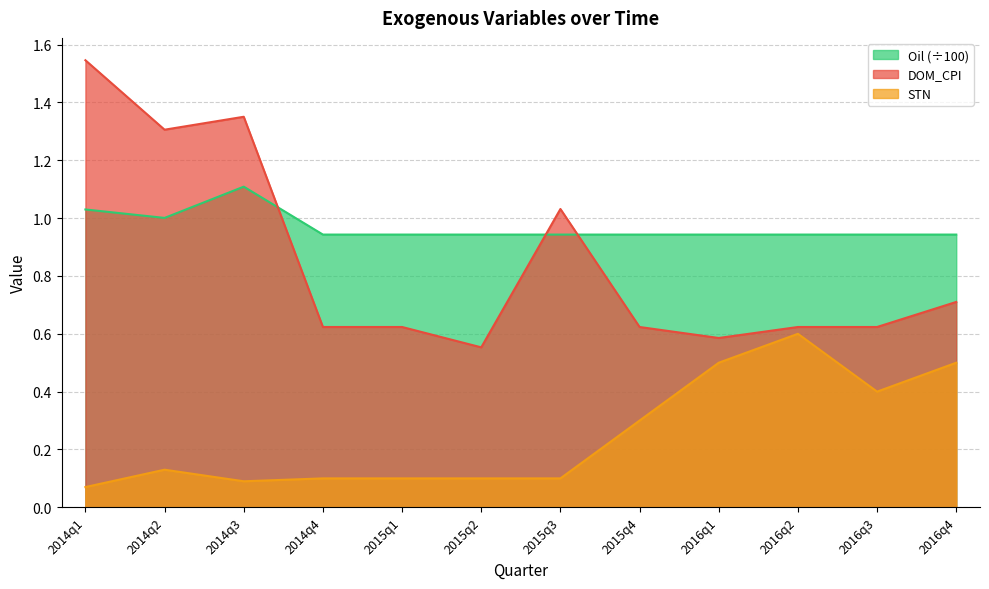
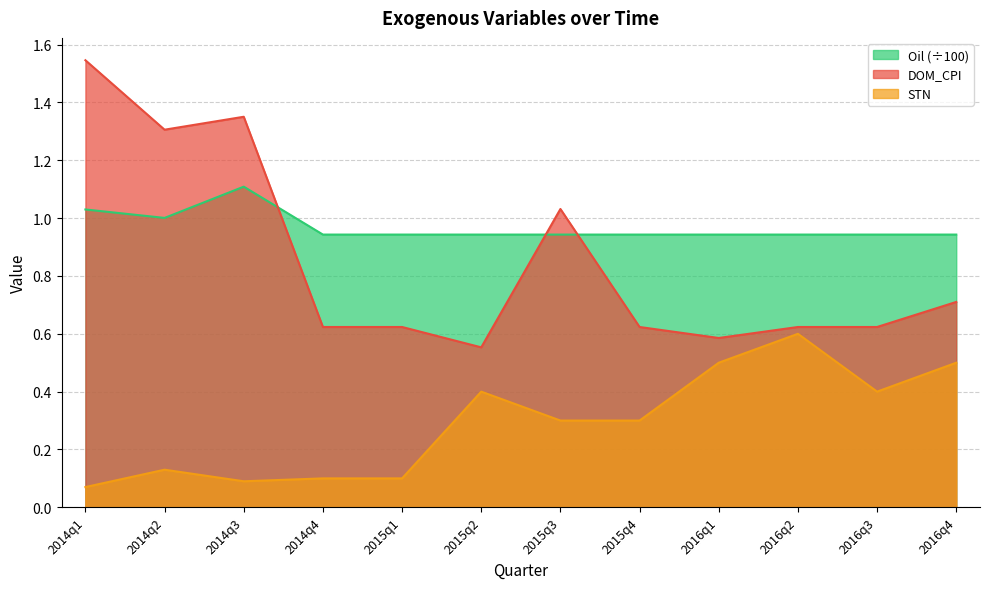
STN, 2015q2: 0.1 -> 0.4
STN, 2015q3: 0.1 -> 0.3
